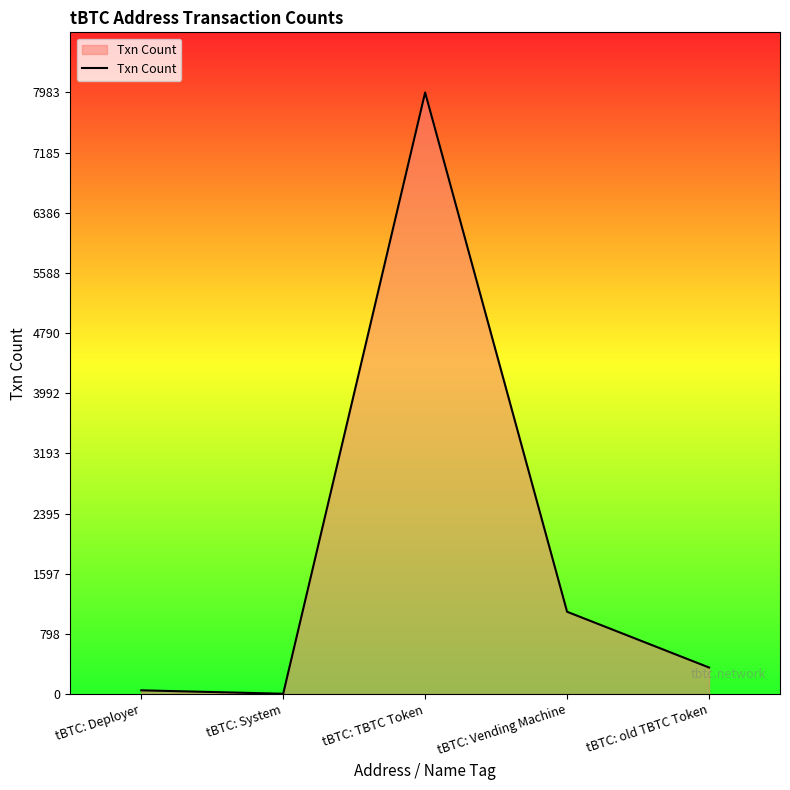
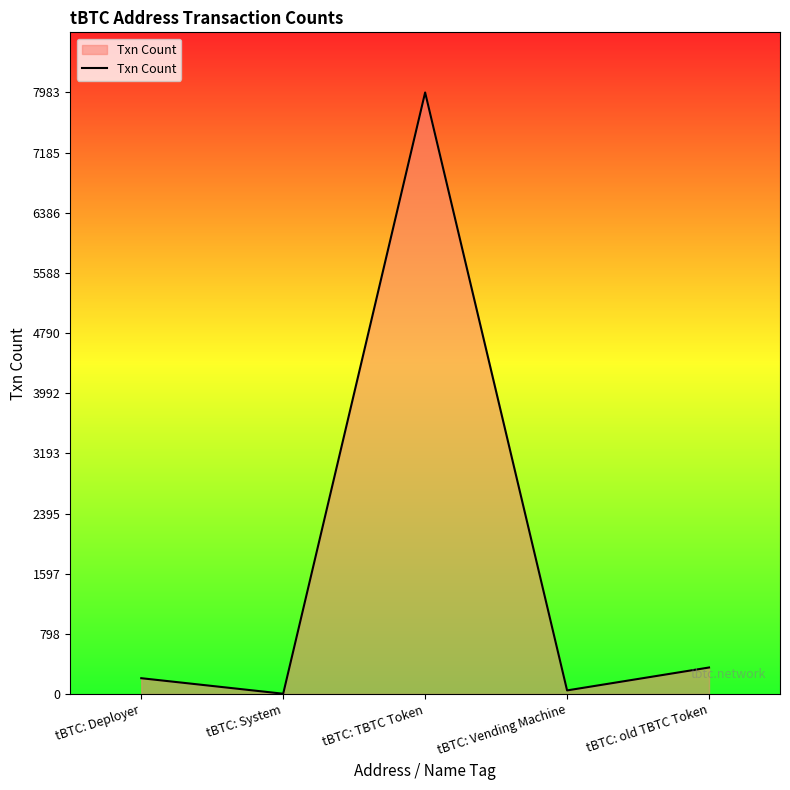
tBTC: Deployer: 0 -> 200
tBTC: Vending Machine: 1100 -> 0
